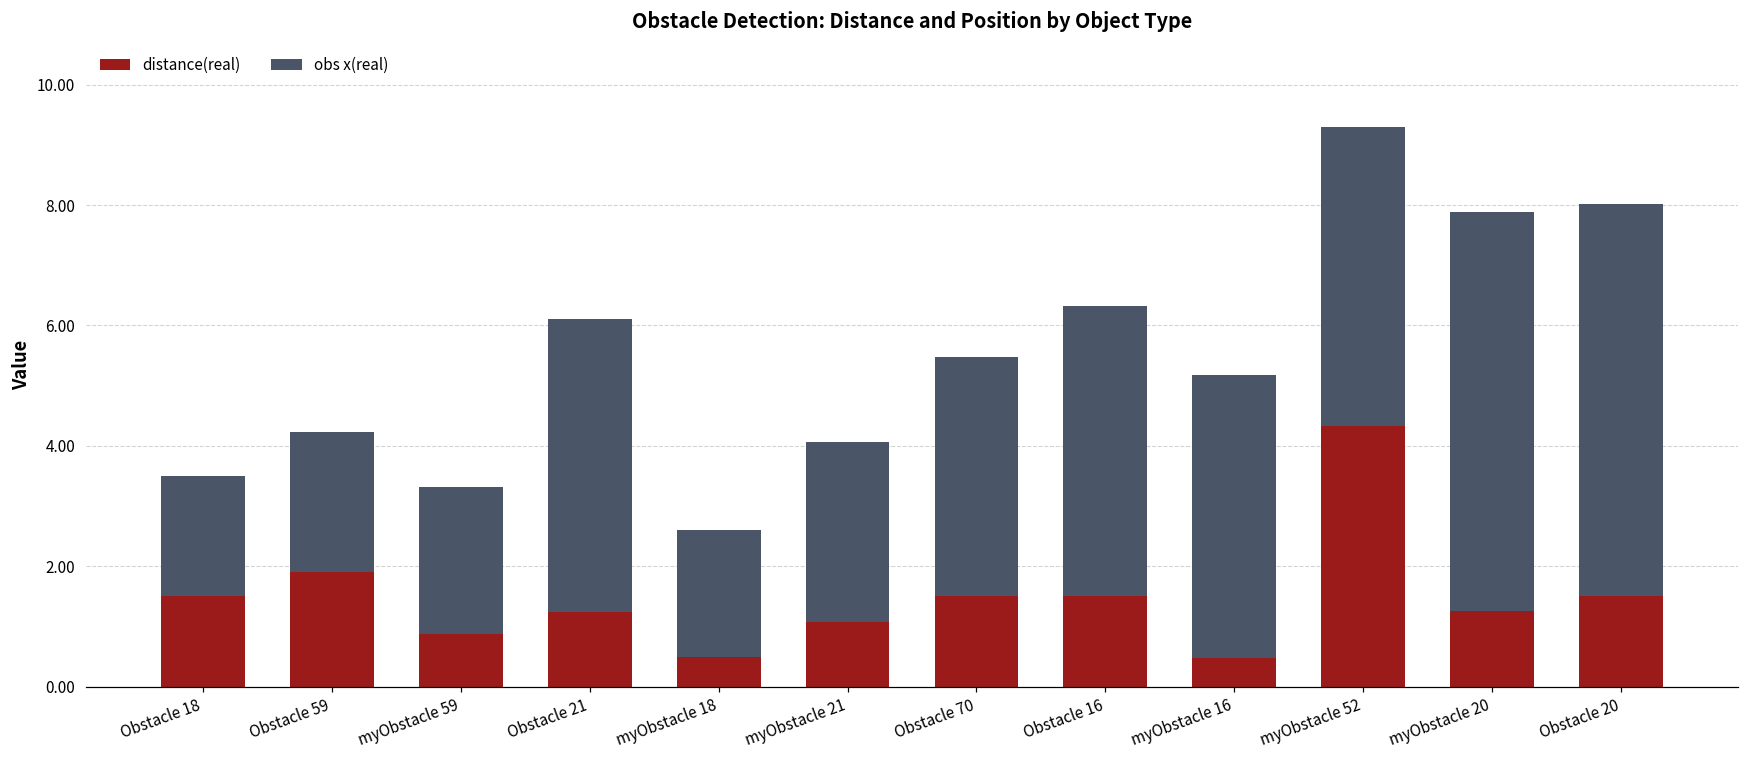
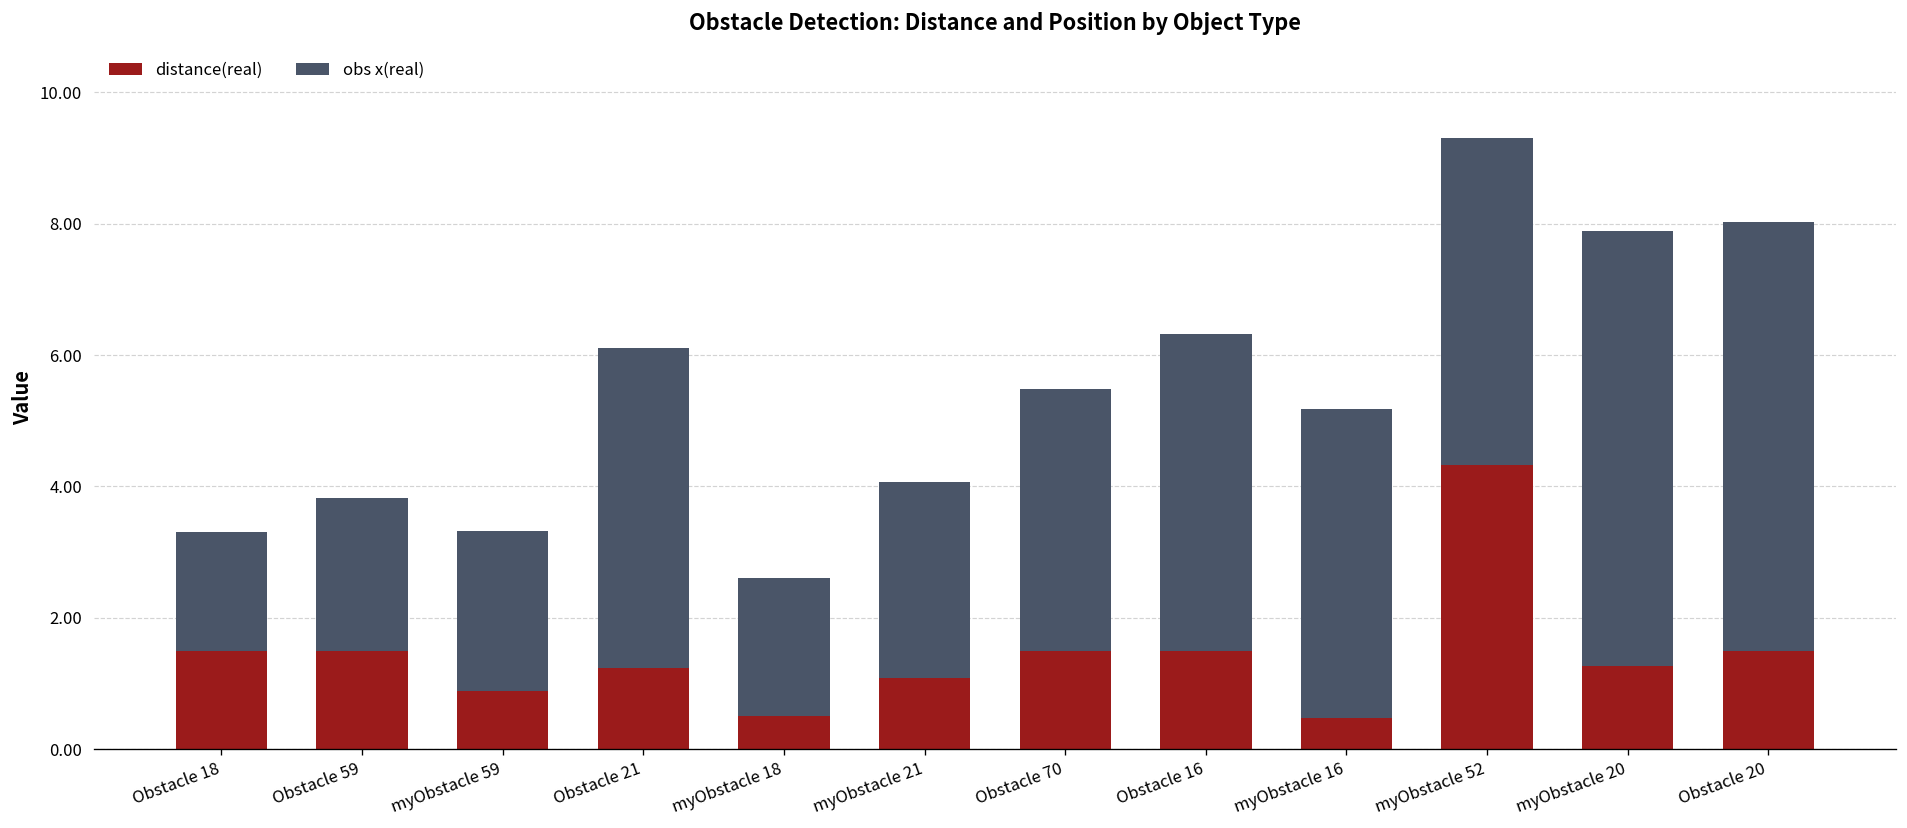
obs x(real), Obstacle 18: 2.0 -> 1.8
distance(real), Obstacle 59: 1.9 -> 1.5
